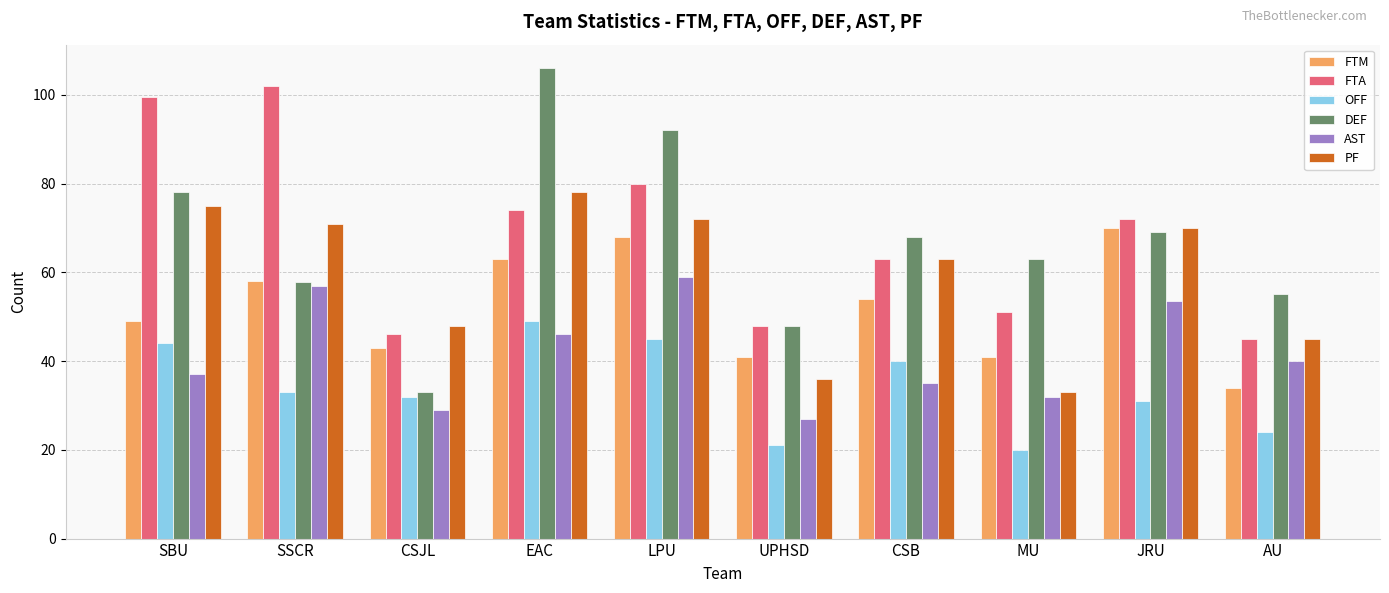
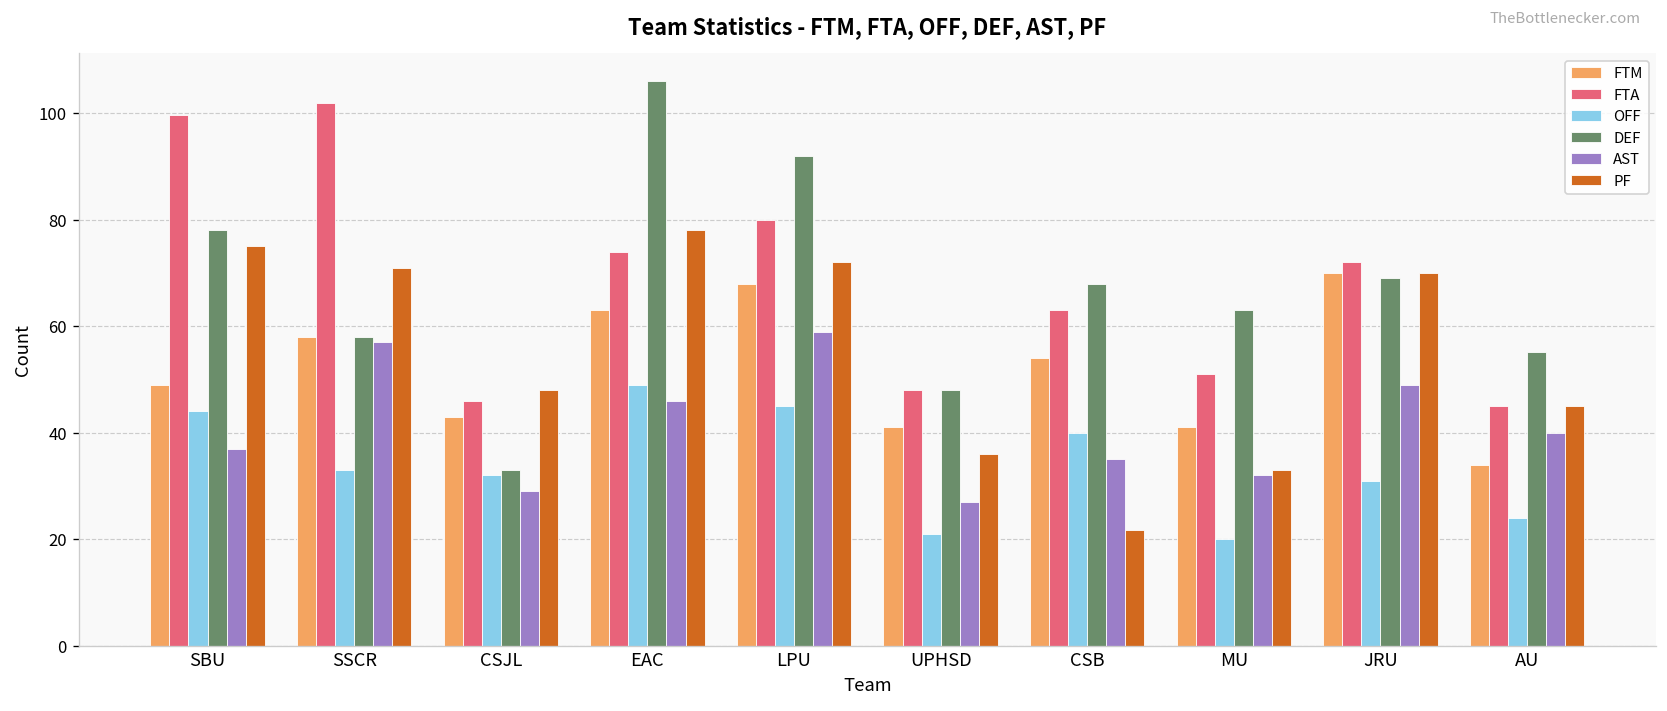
PF, CSB: 63 -> 22
AST, JRU: 54 -> 49
